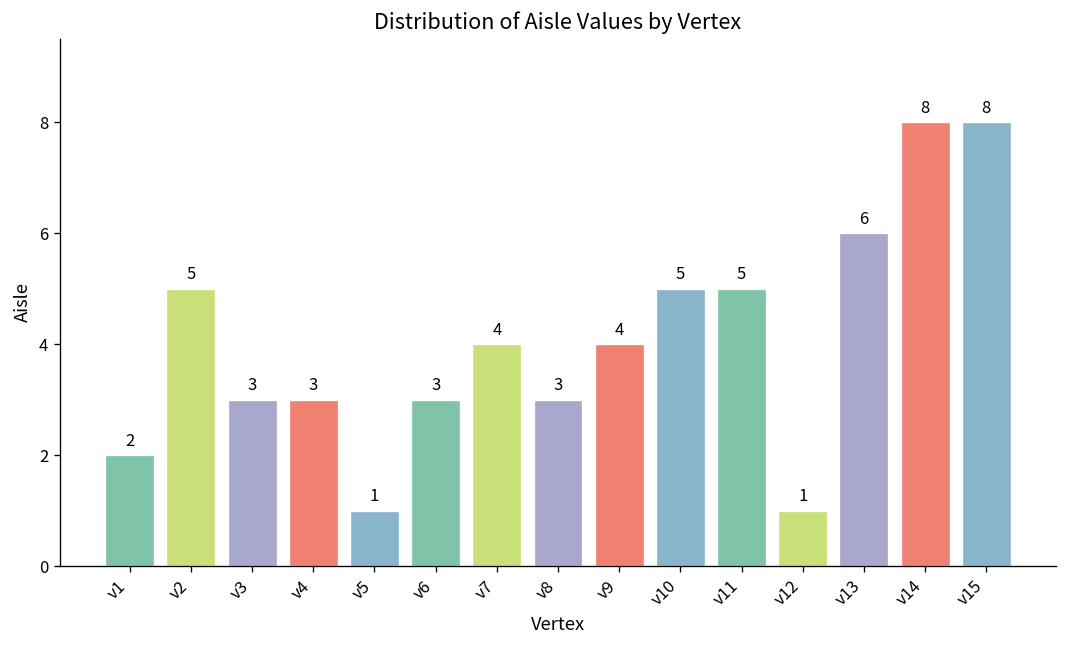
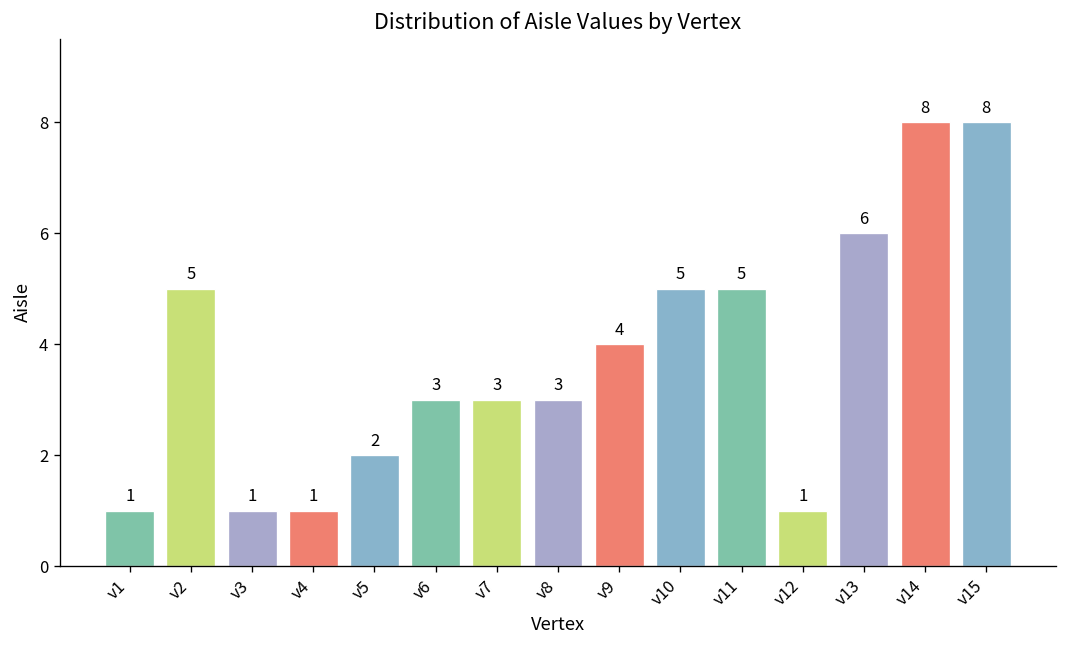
v1: 2 -> 1
v3: 3 -> 1
v4: 3 -> 1
v5: 1 -> 2
v7: 4 -> 3
